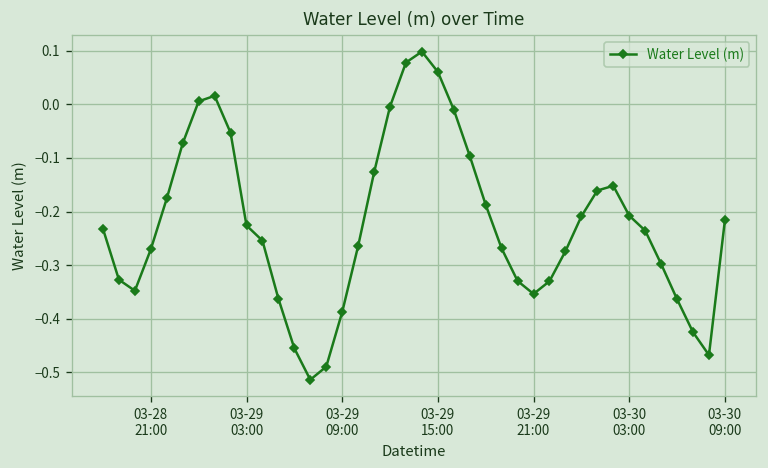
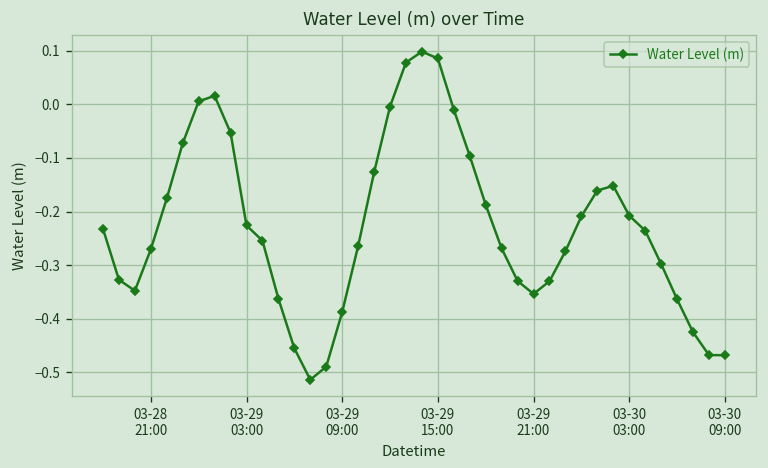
03-29 15:00: 0.06 -> 0.09
03-30 09:00: -0.22 -> -0.47
